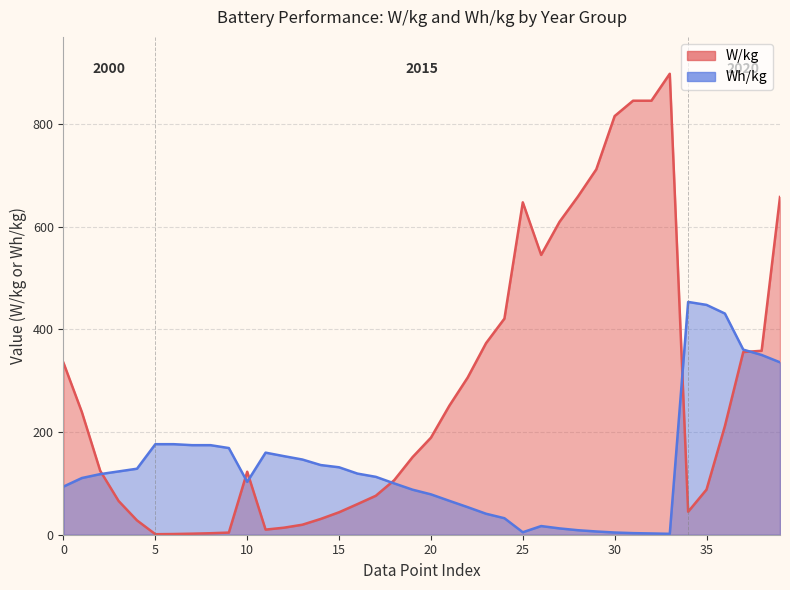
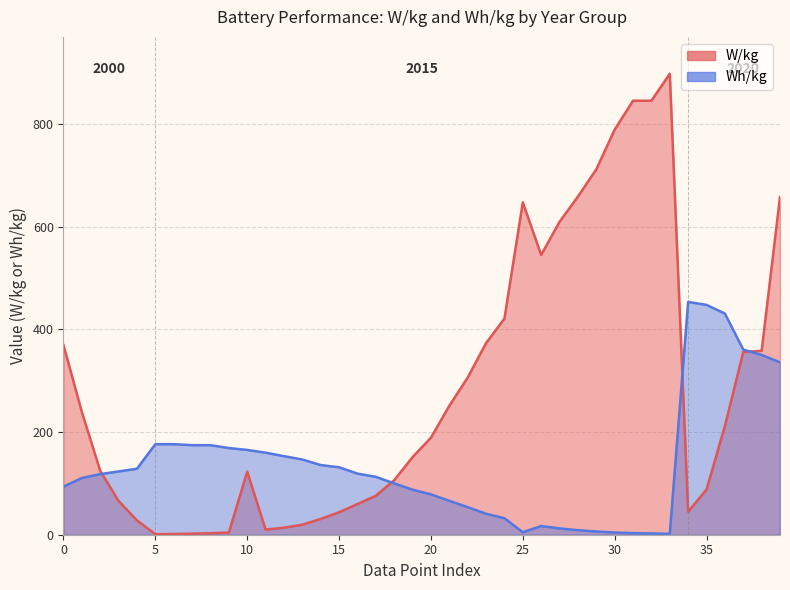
W/kg, 0: 330 -> 370
Wh/kg, 10: 100 -> 170
W/kg, 30: 820 -> 790
